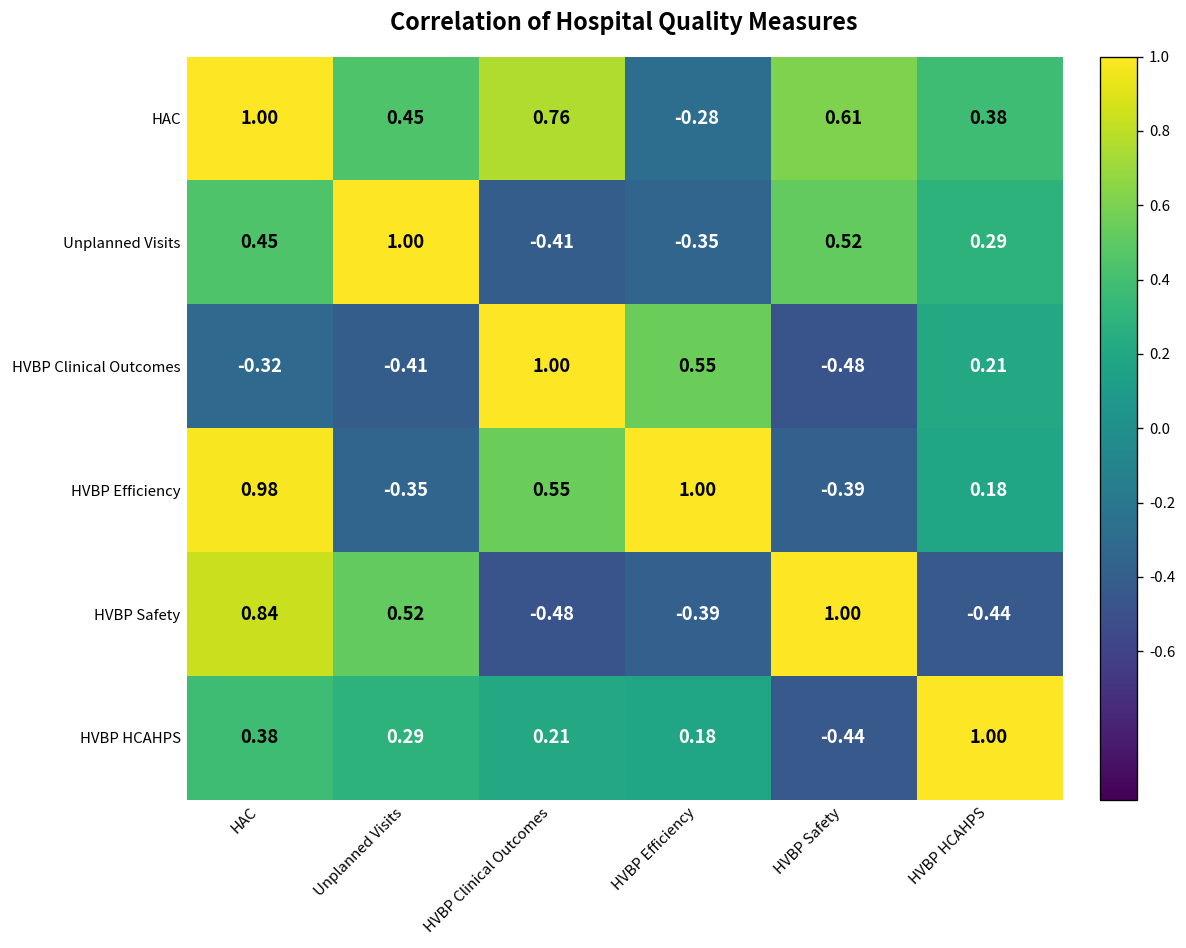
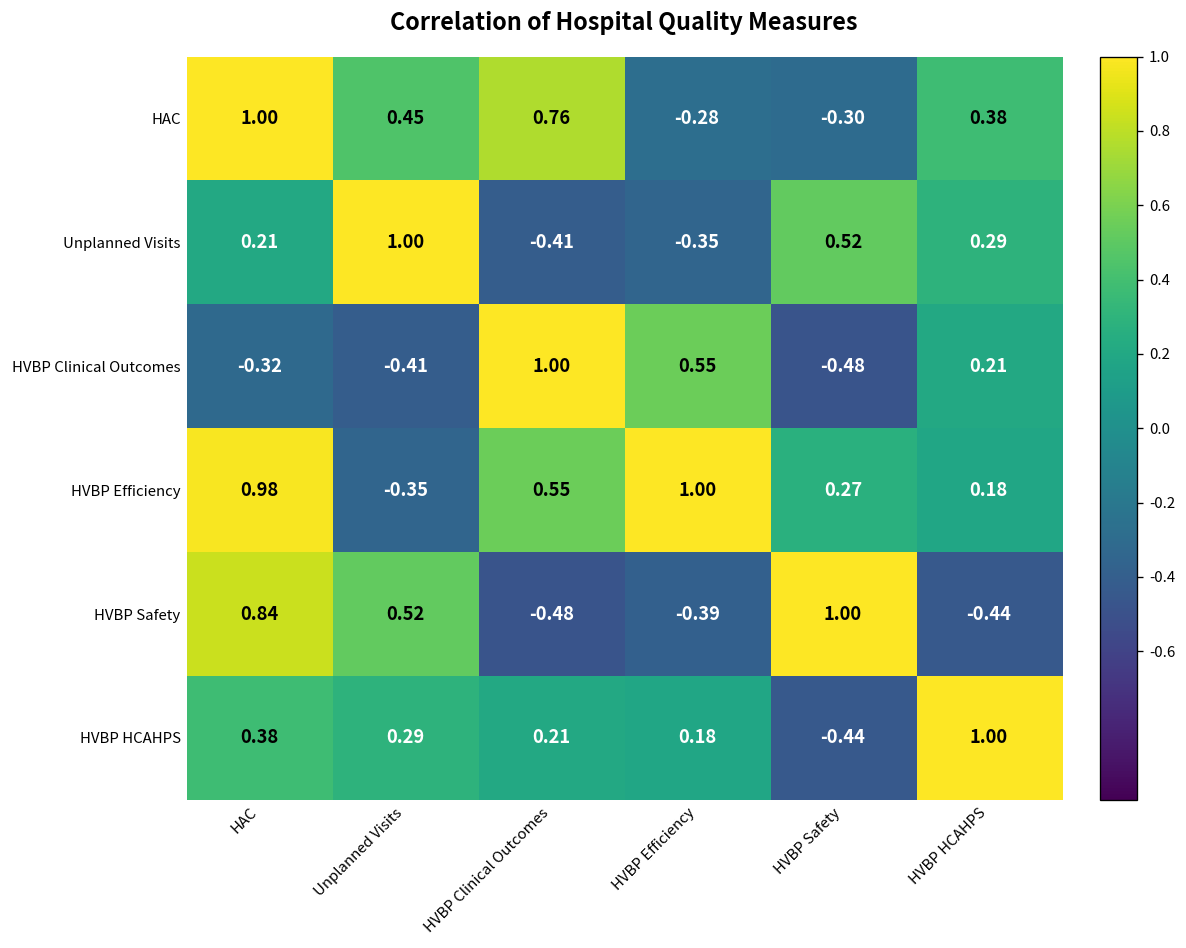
HAC, HVBP Safety: 0.61 -> -0.30
Unplanned Visits, HAC: 0.45 -> 0.21
HVBP Efficiency, HVBP Safety: -0.39 -> 0.27
